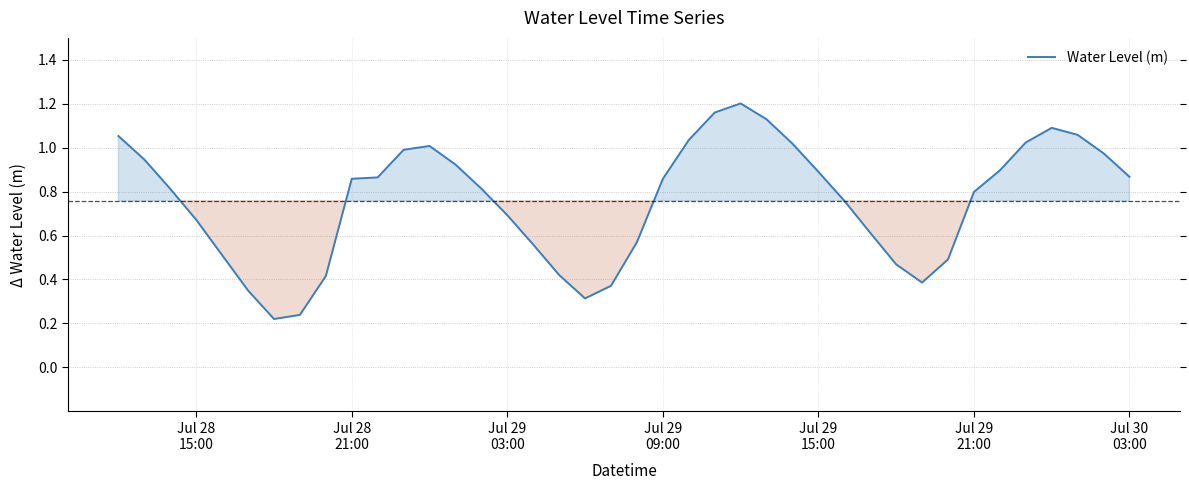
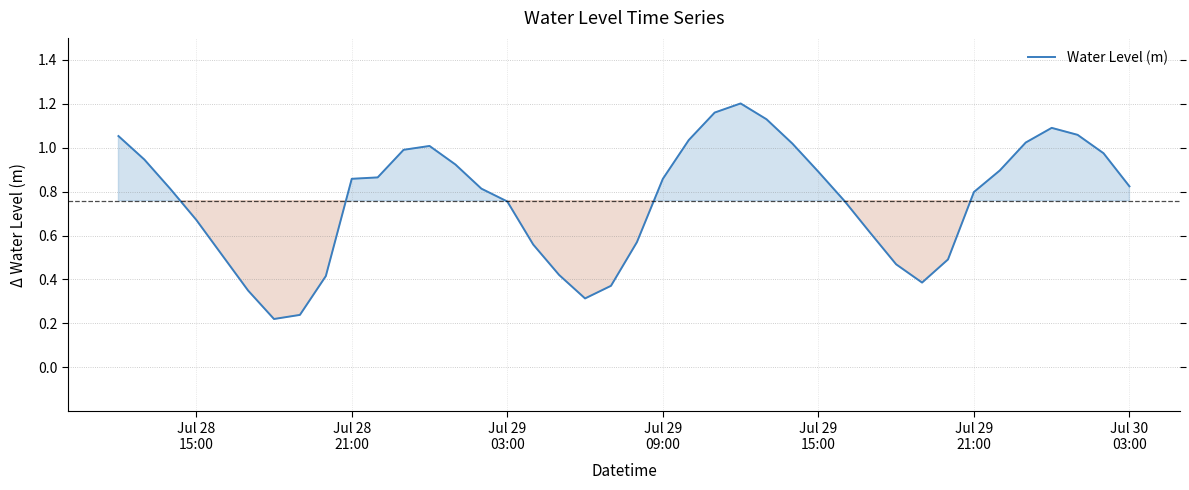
Jul 29 03:00: 0.69 -> 0.76
Jul 30 03:00: 0.87 -> 0.82
